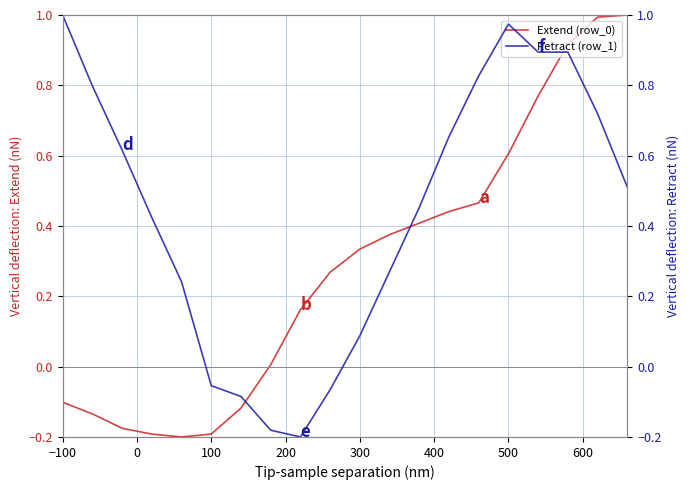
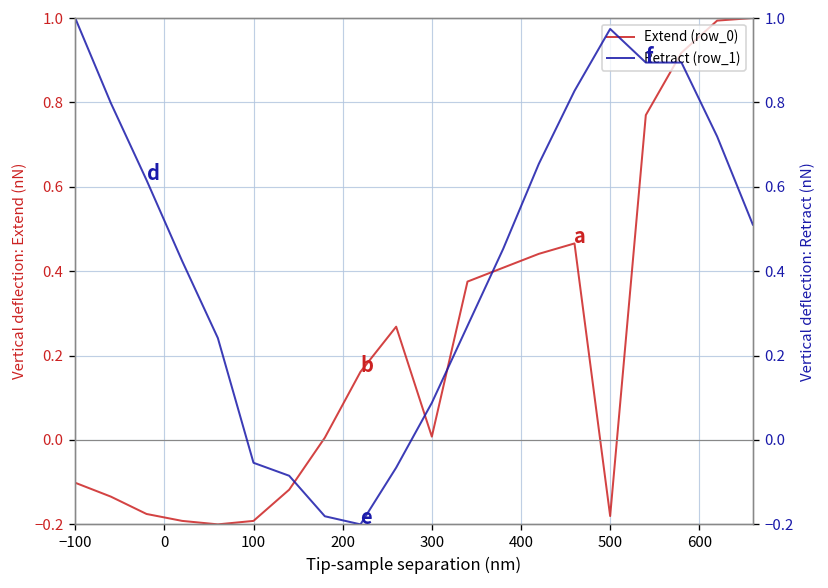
Extend (row_0), 300: 0.33 -> 0.01
Extend (row_0), 500: 0.61 -> -0.18
